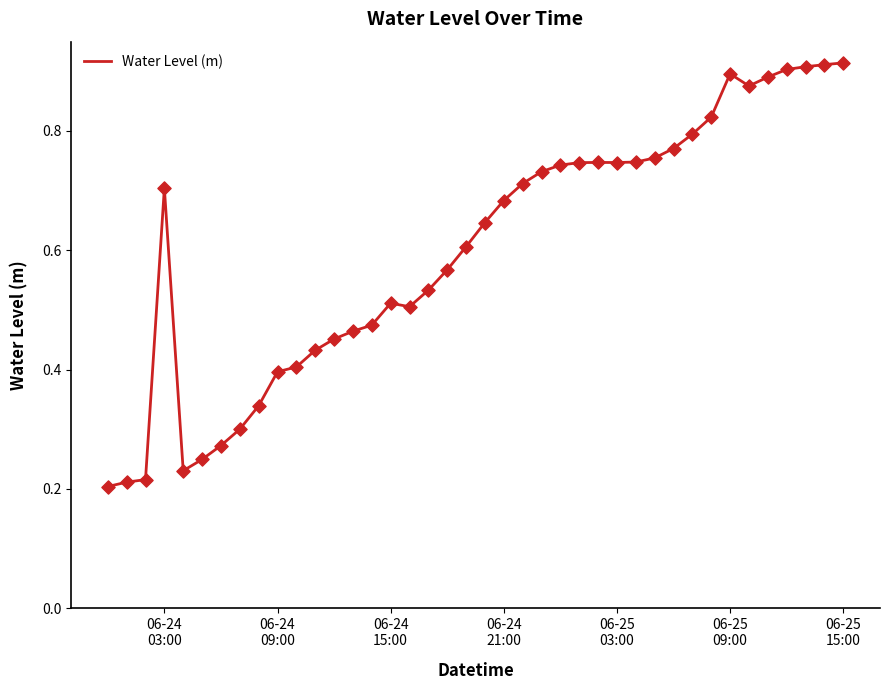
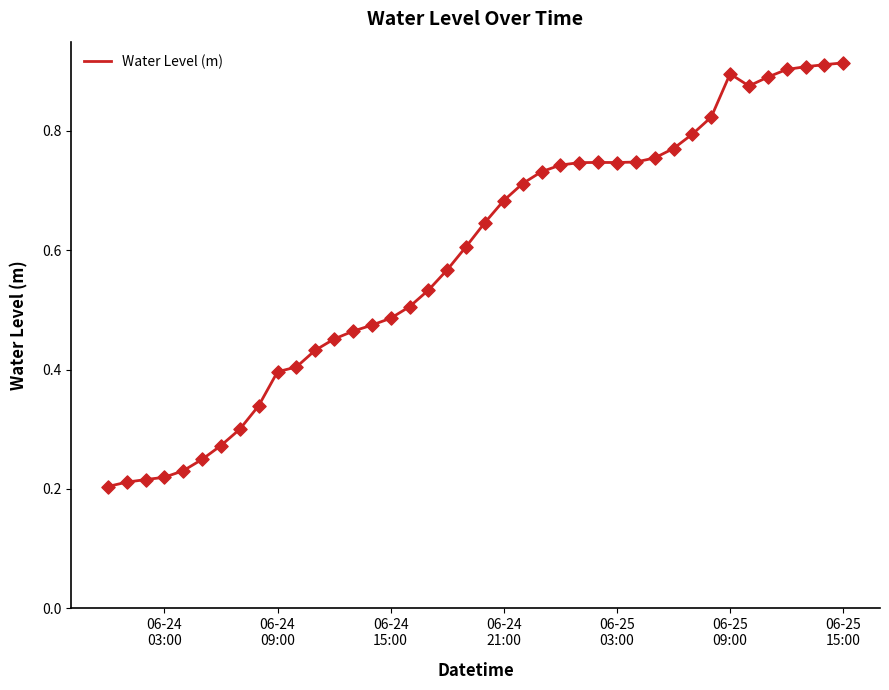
06-24 03:00: 0.70 -> 0.22
06-24 15:00: 0.51 -> 0.49
